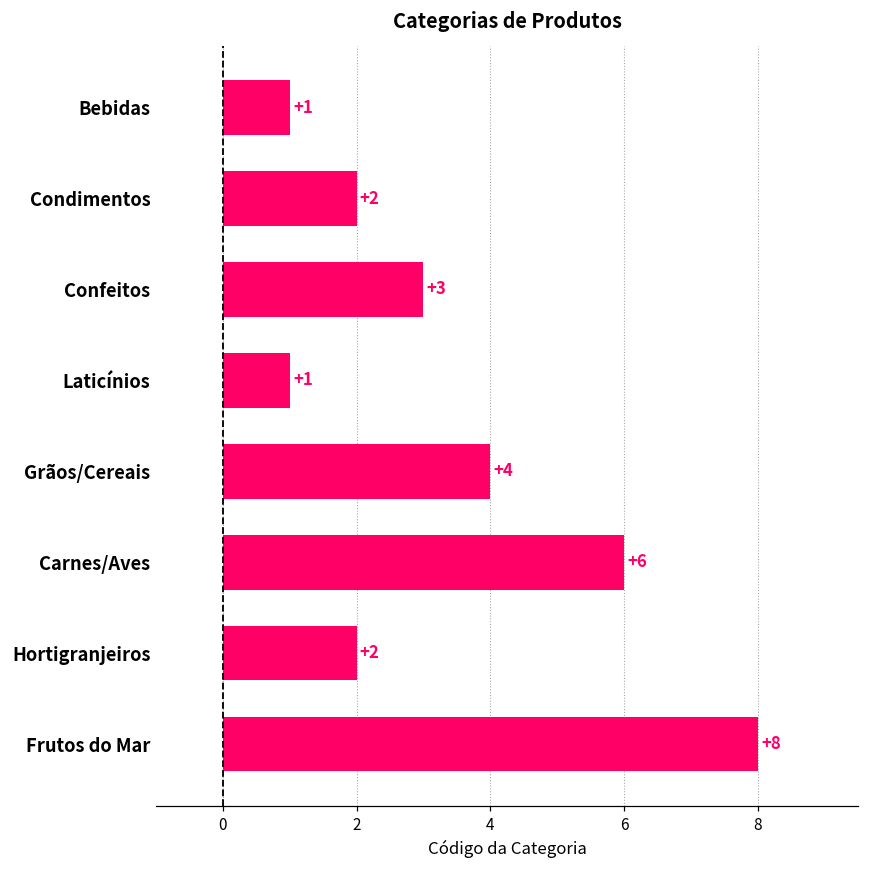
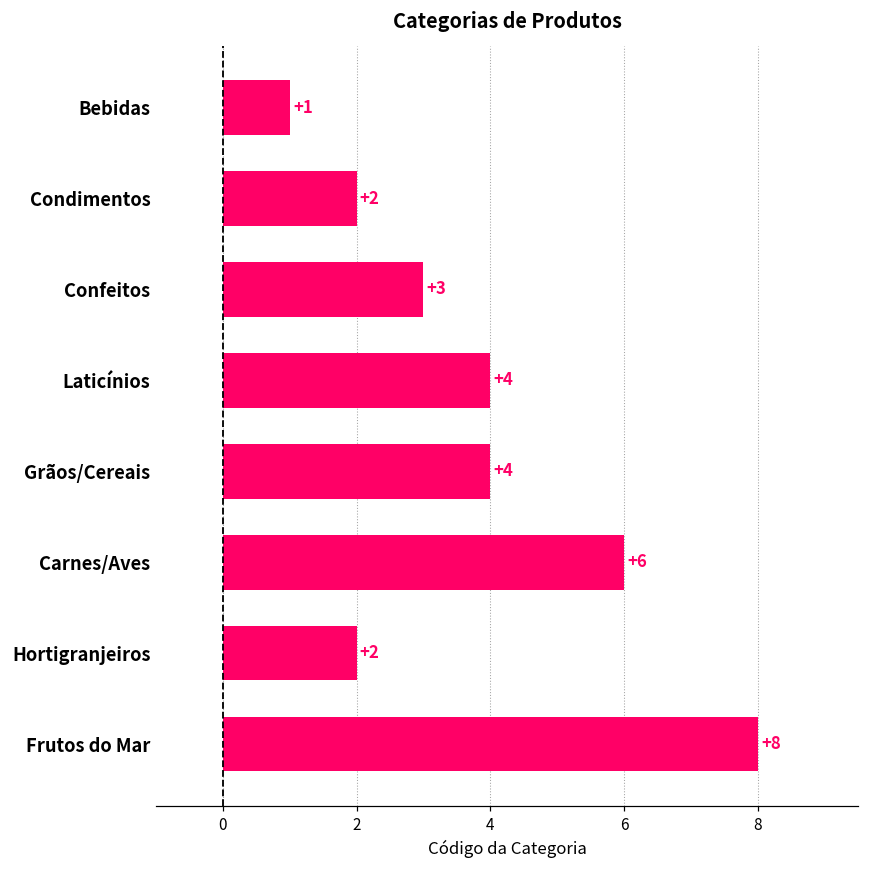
Laticínios: +1 -> +4
